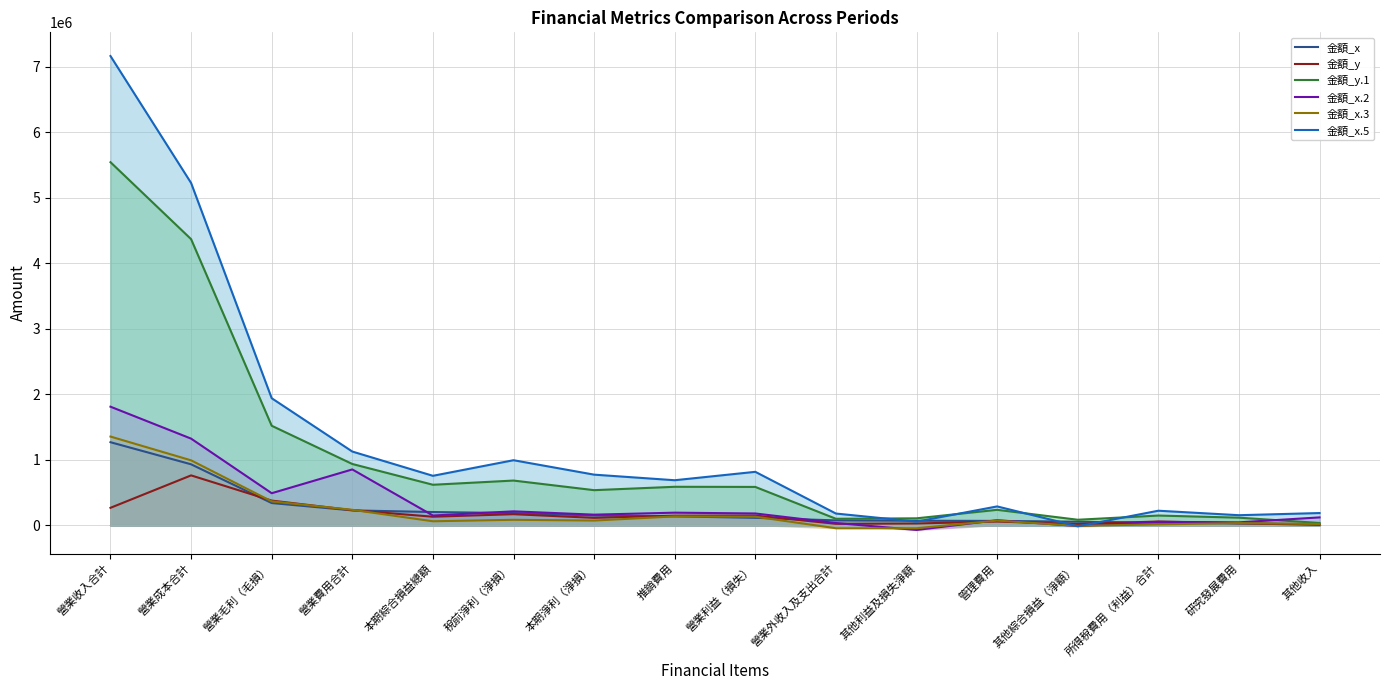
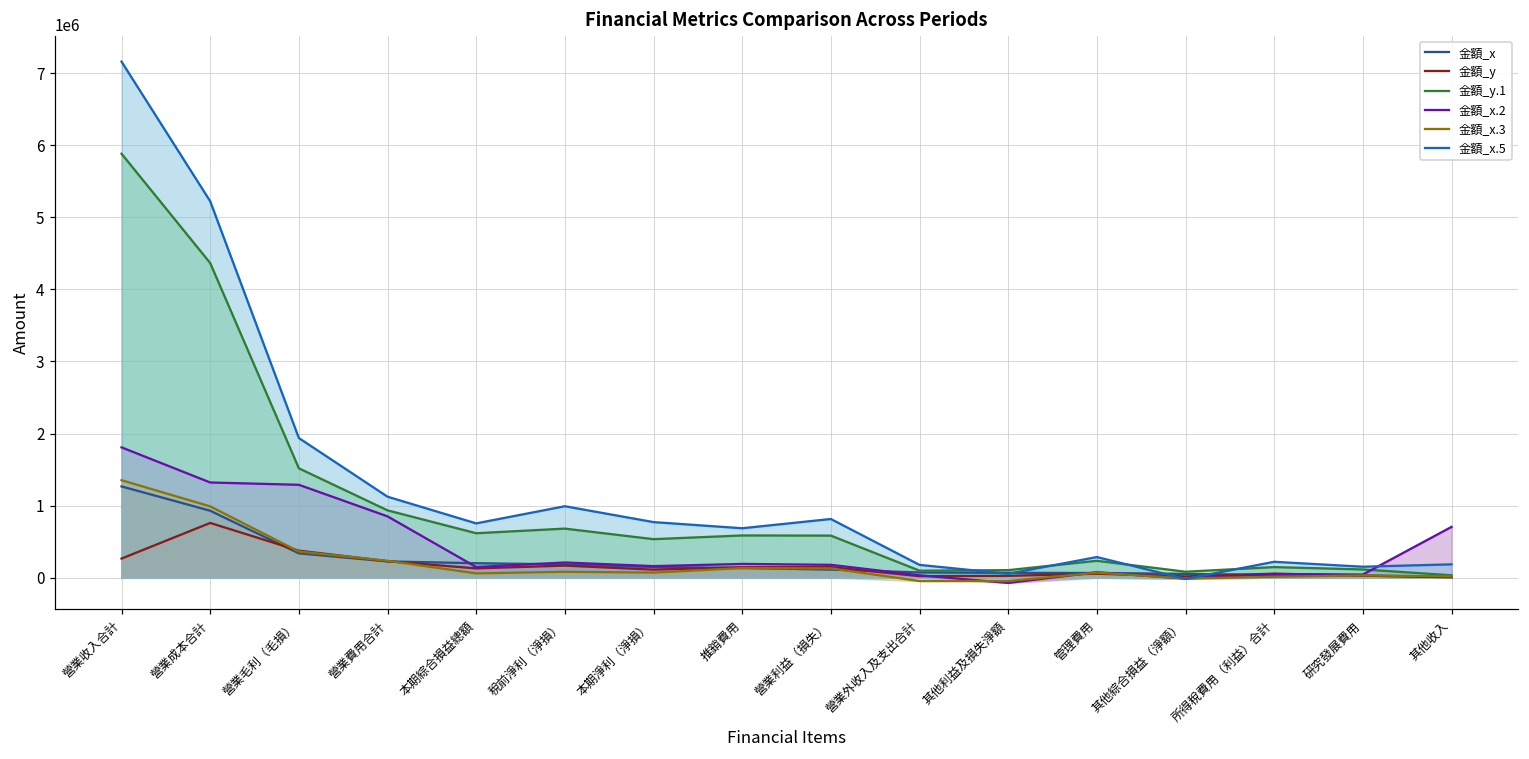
金額_y.1, 營業收入合計: 5500000 -> 5900000
金額_x.2, 營業毛利（毛損）: 500000 -> 1300000
金額_x.2, 其他收入: 100000 -> 700000
